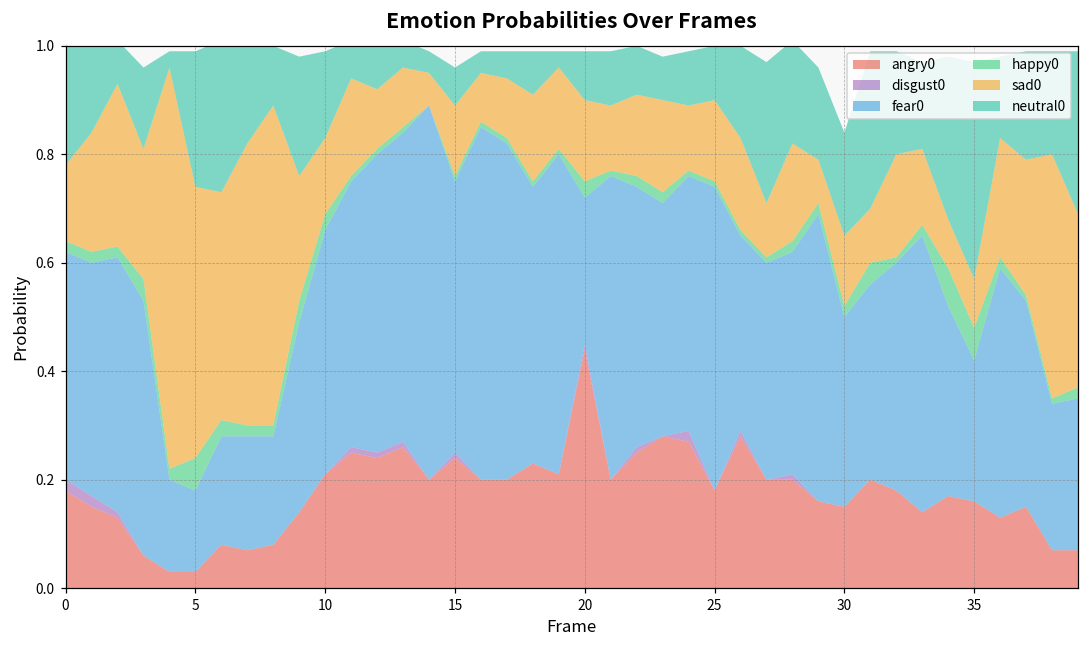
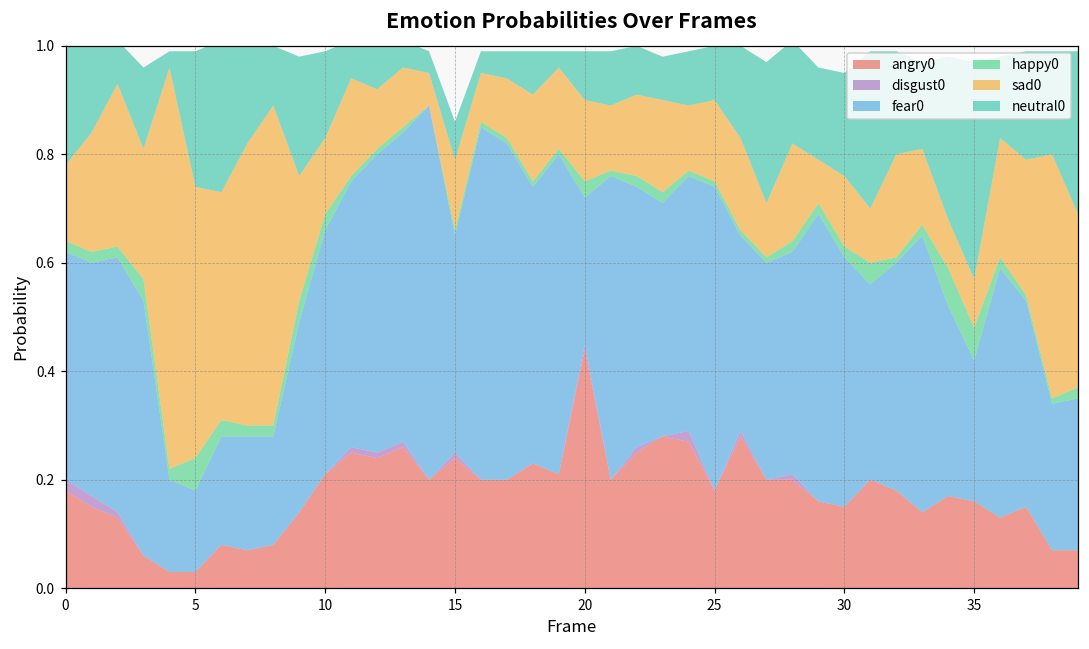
fear0, 15: 0.5 -> 0.4
fear0, 30: 0.35 -> 0.46
